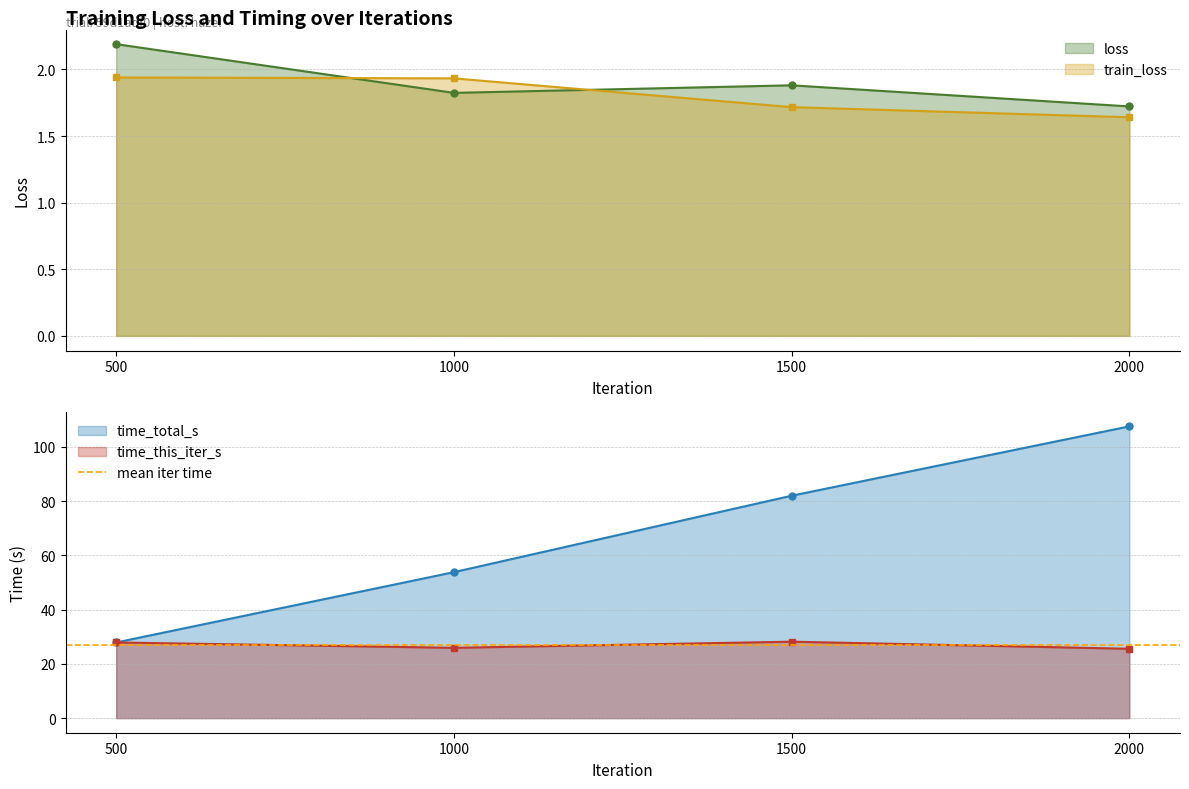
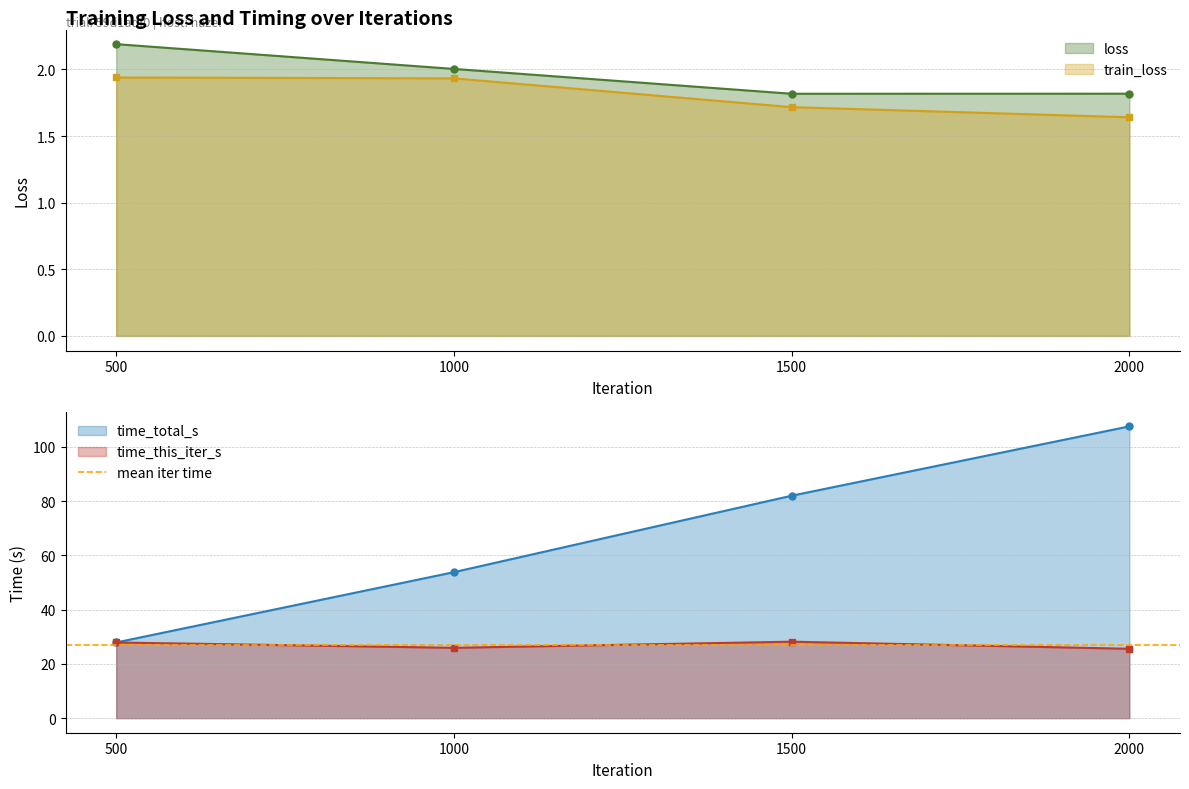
Training Loss and Timing over Iterations, loss, 1000: 1.82 -> 2.00
Training Loss and Timing over Iterations, loss, 1500: 1.88 -> 1.82
Training Loss and Timing over Iterations, loss, 2000: 1.72 -> 1.82
